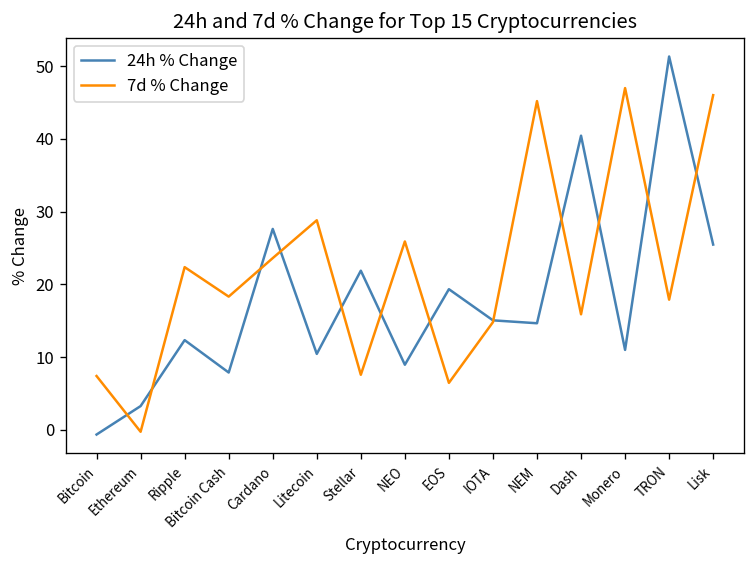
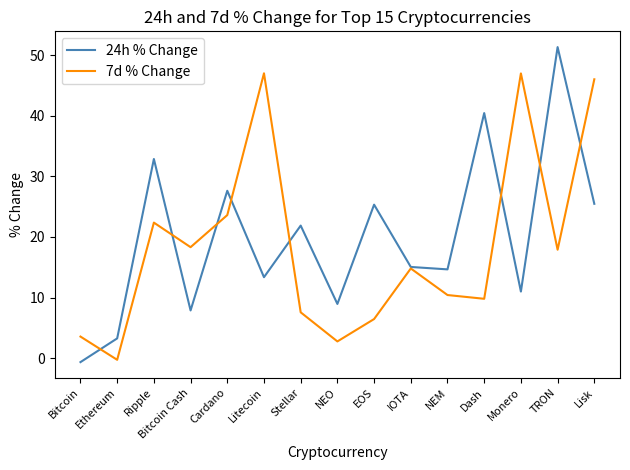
7d % Change, Bitcoin: 7 -> 4
24h % Change, Ripple: 12 -> 33
24h % Change, Litecoin: 10 -> 13
7d % Change, Litecoin: 29 -> 47
7d % Change, NEO: 26 -> 3
24h % Change, EOS: 19 -> 25
7d % Change, NEM: 45 -> 10
7d % Change, Dash: 16 -> 10
